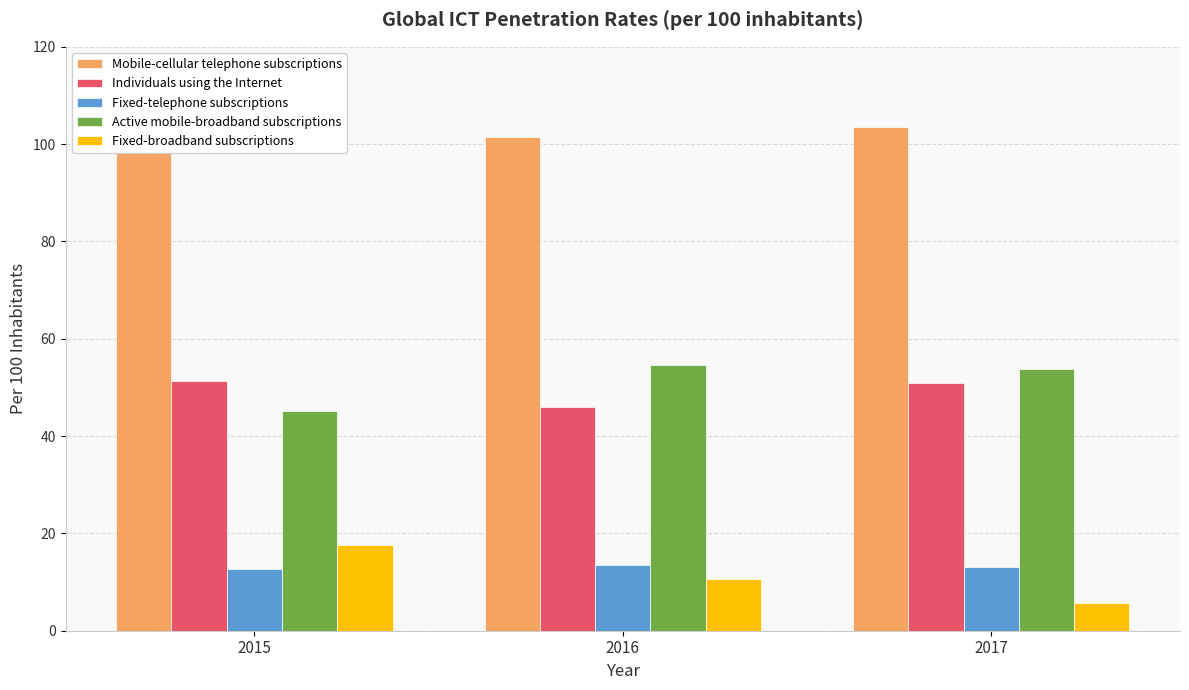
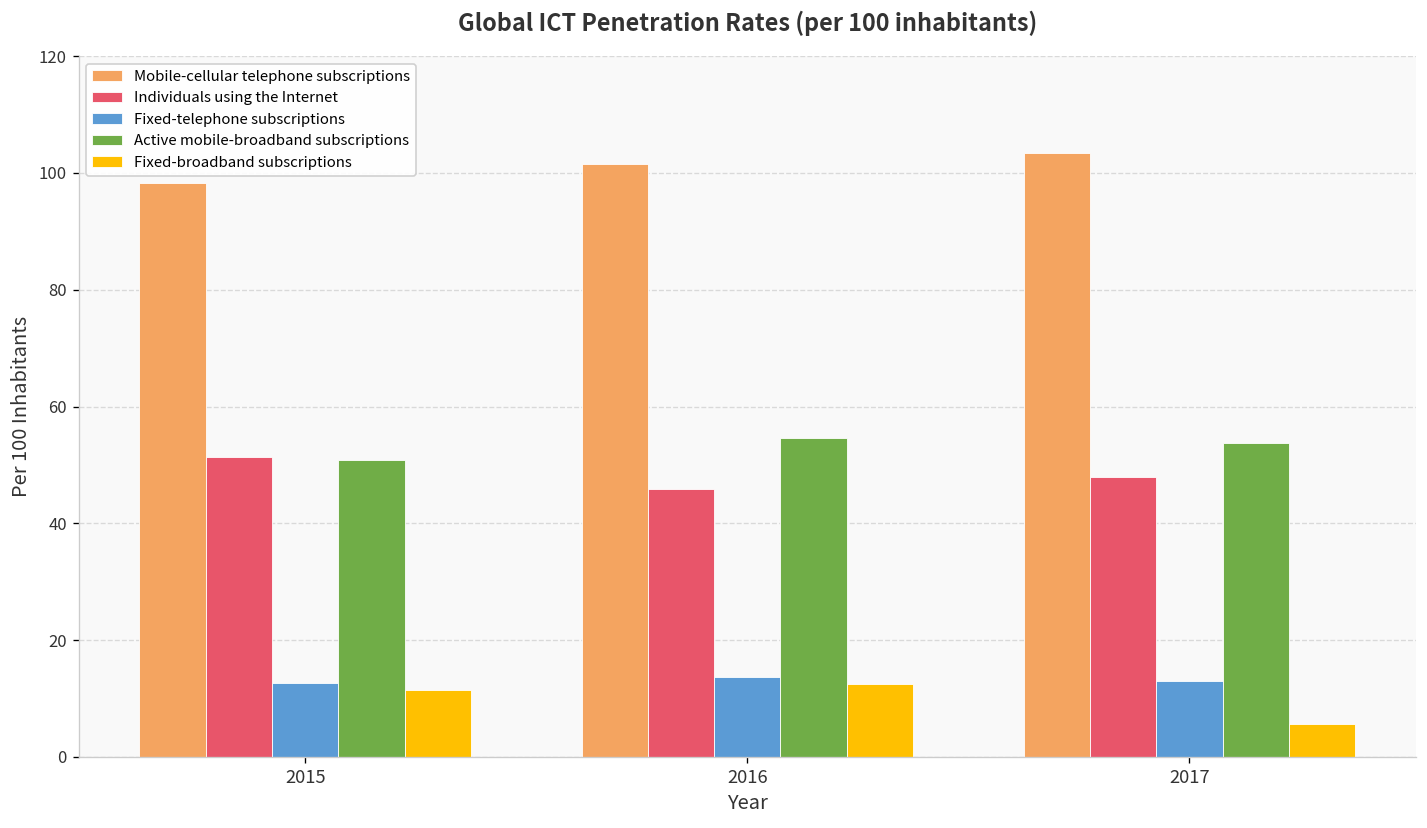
Active mobile-broadband subscriptions, 2015: 45 -> 51
Fixed-broadband subscriptions, 2015: 18 -> 12
Fixed-broadband subscriptions, 2016: 11 -> 12
Individuals using the Internet, 2017: 51 -> 48
